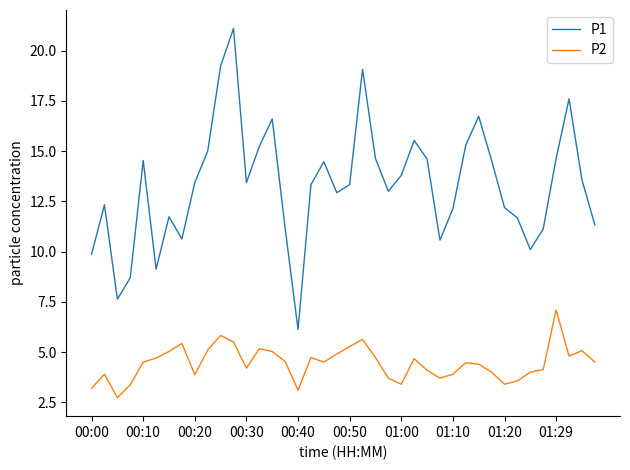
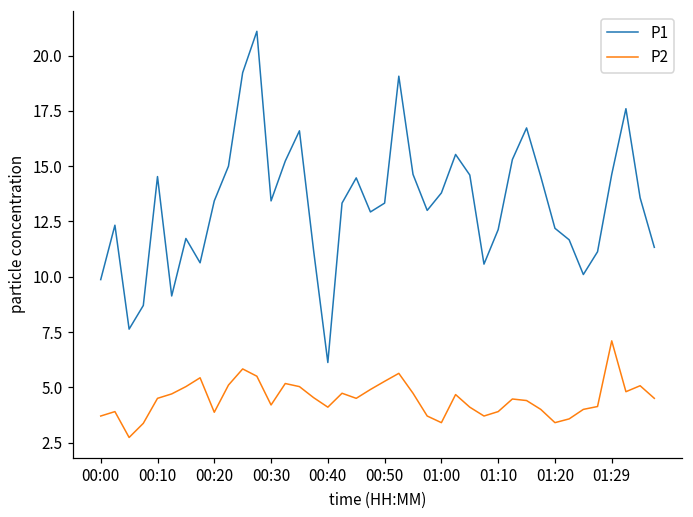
P2, 00:00: 3.2 -> 3.7
P2, 00:40: 3.1 -> 4.1
